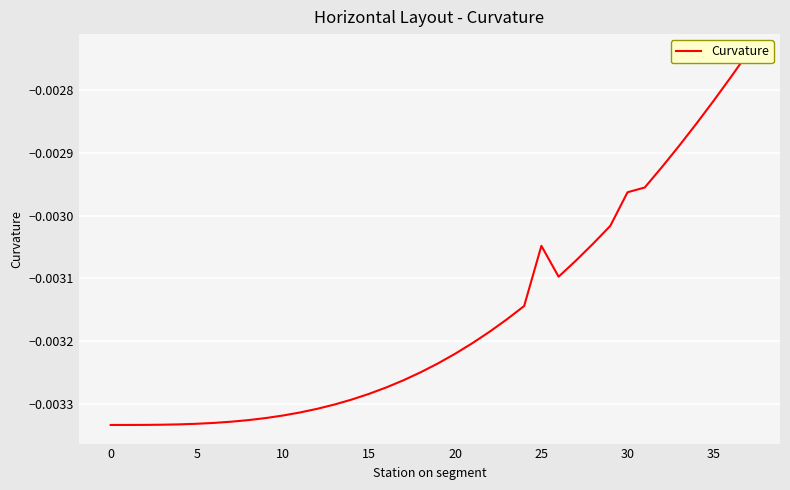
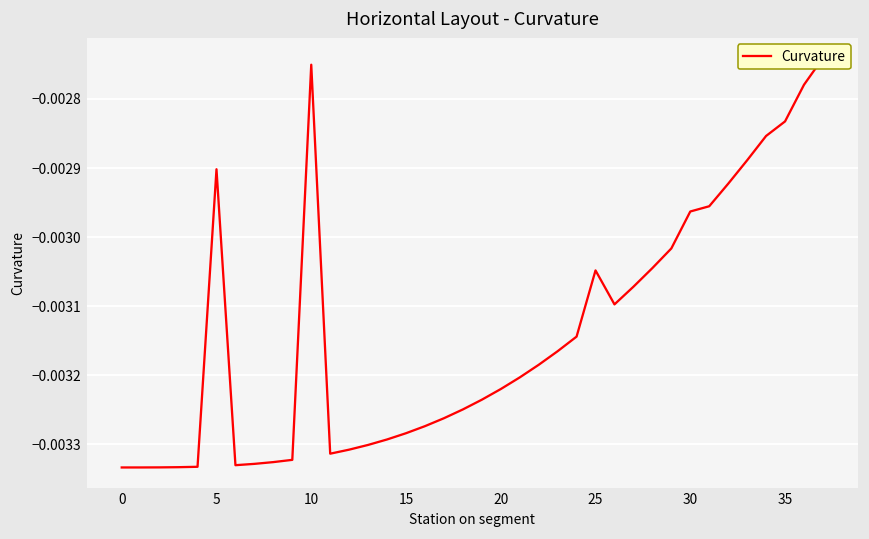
5: -0.00333 -> -0.00290
10: -0.00332 -> -0.00275
35: -0.00282 -> -0.00283
